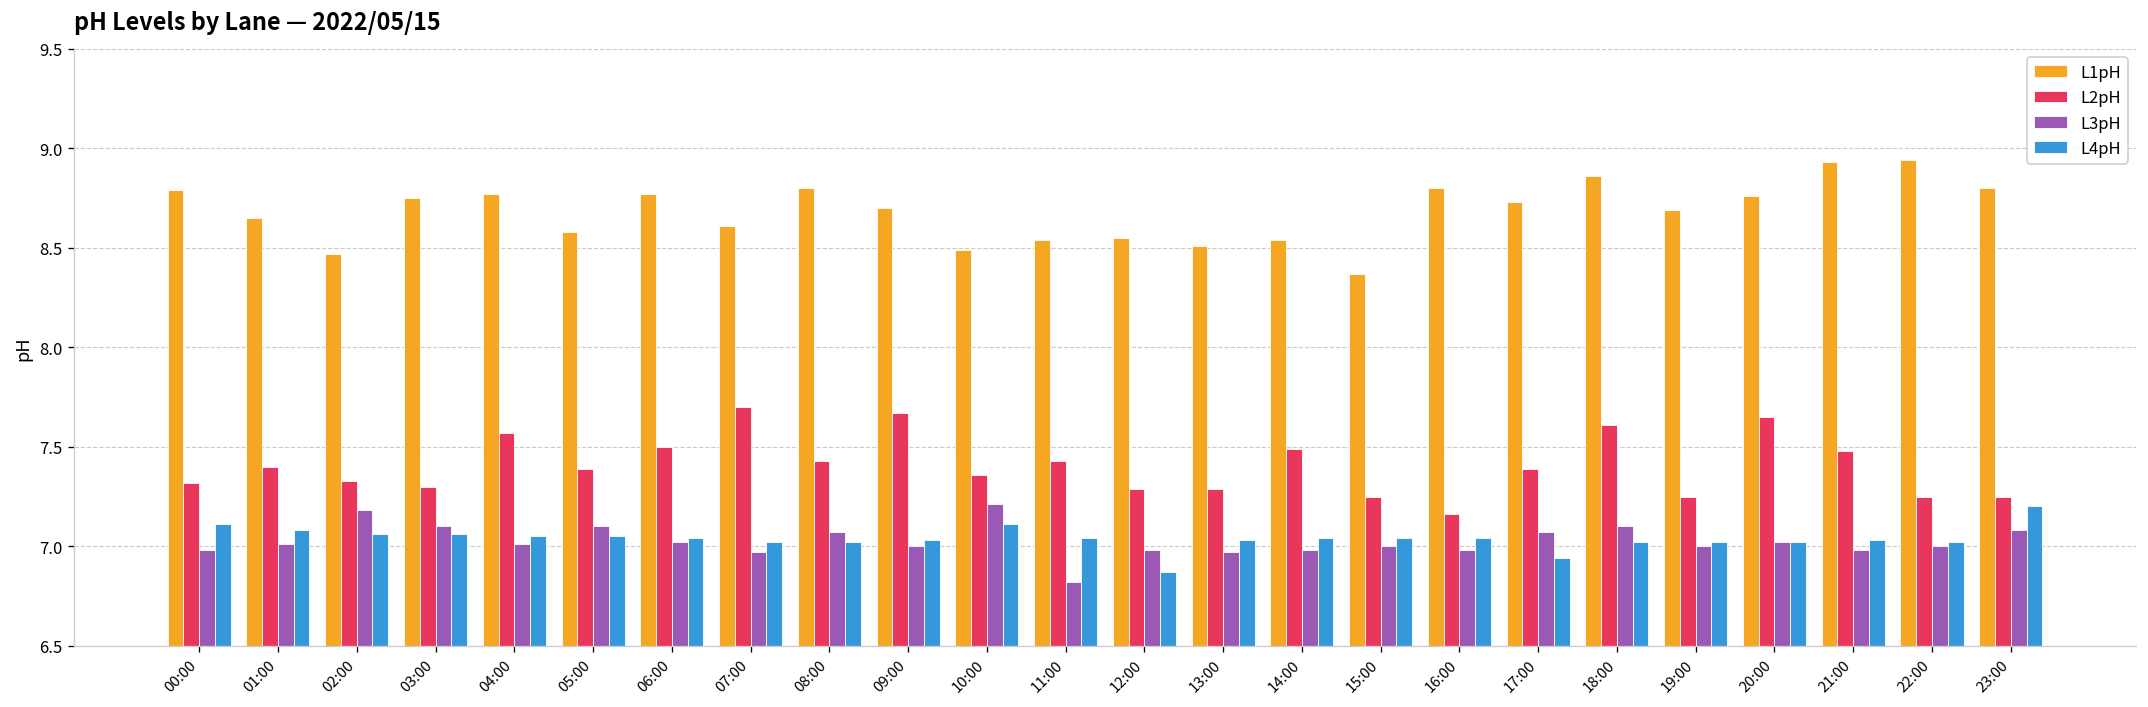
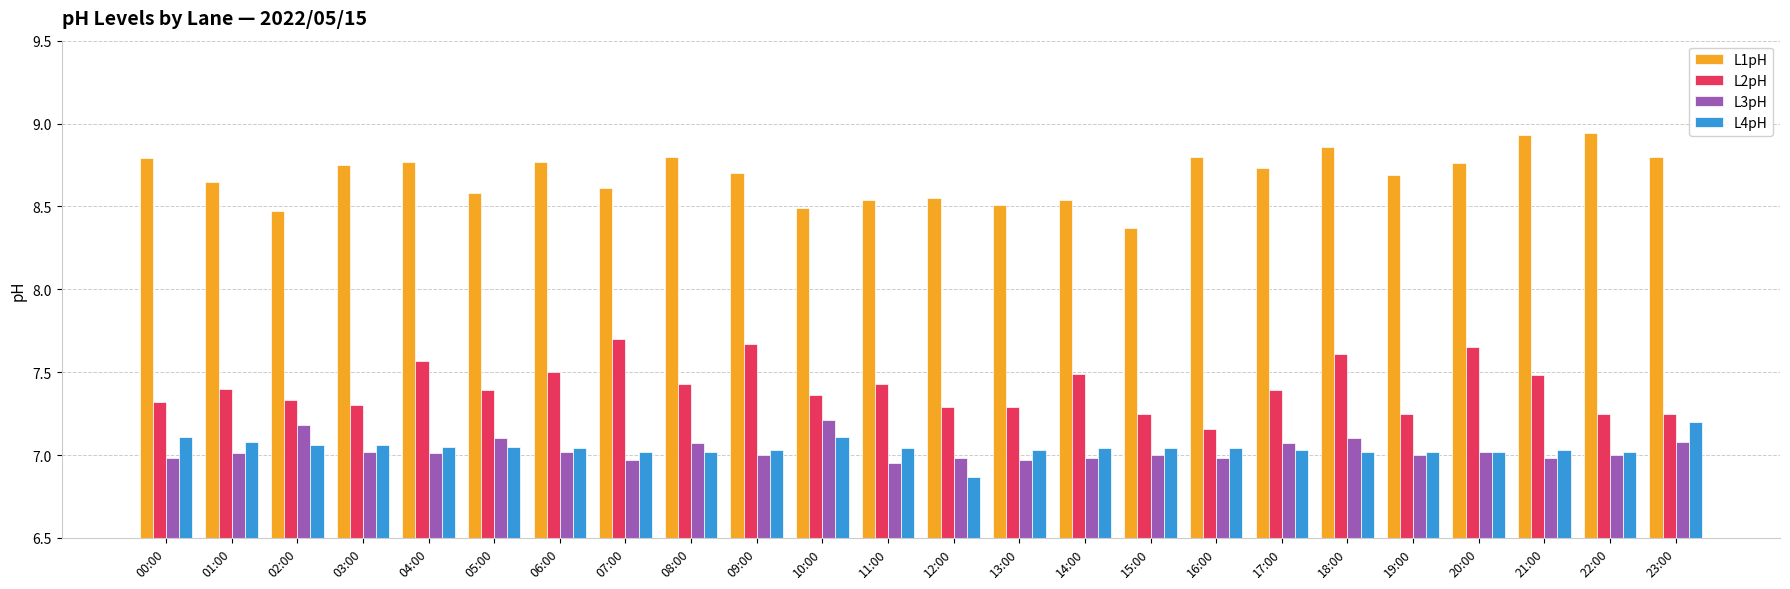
L3pH, 03:00: 7.10 -> 7.02
L3pH, 11:00: 6.82 -> 6.95
L4pH, 17:00: 6.94 -> 7.03
